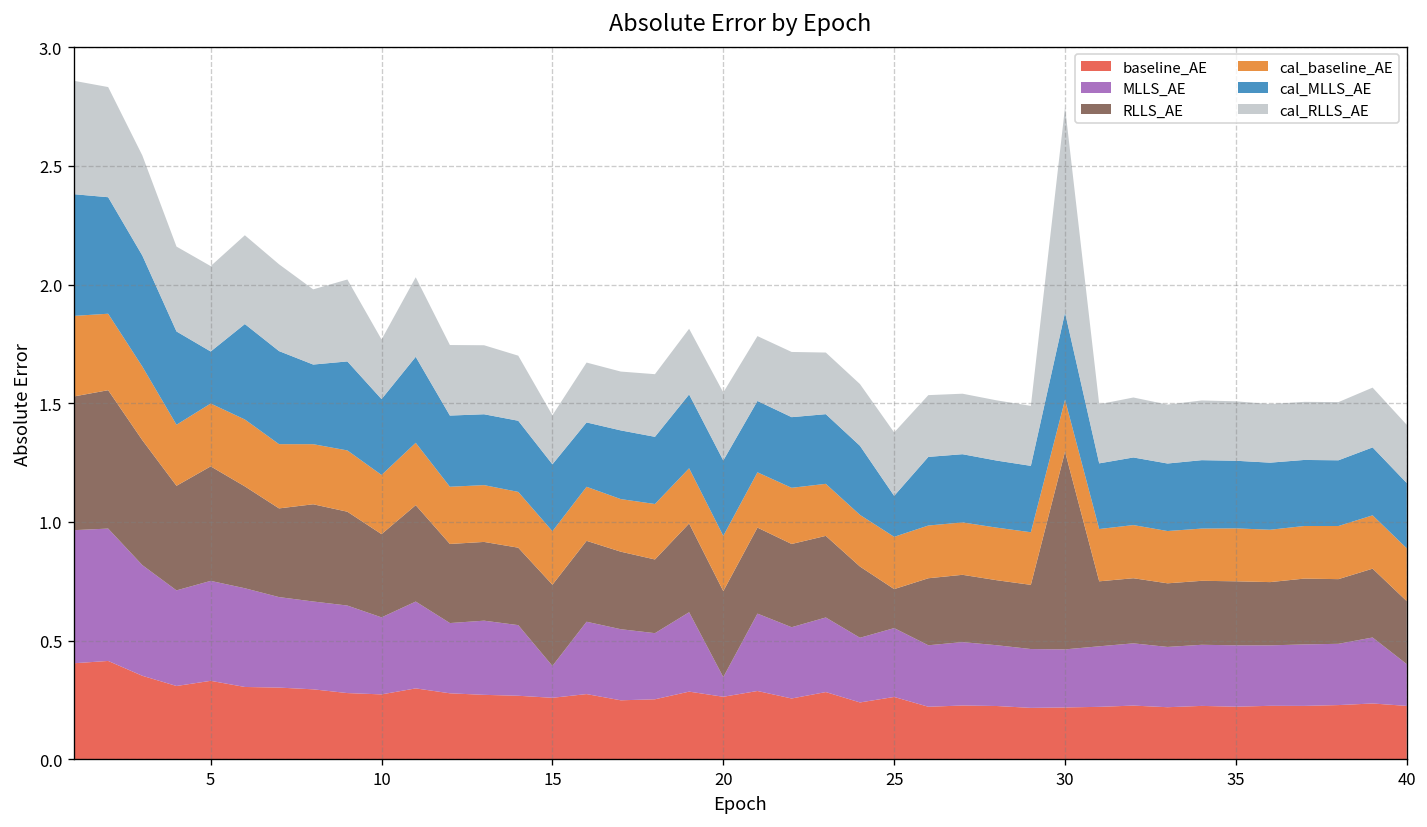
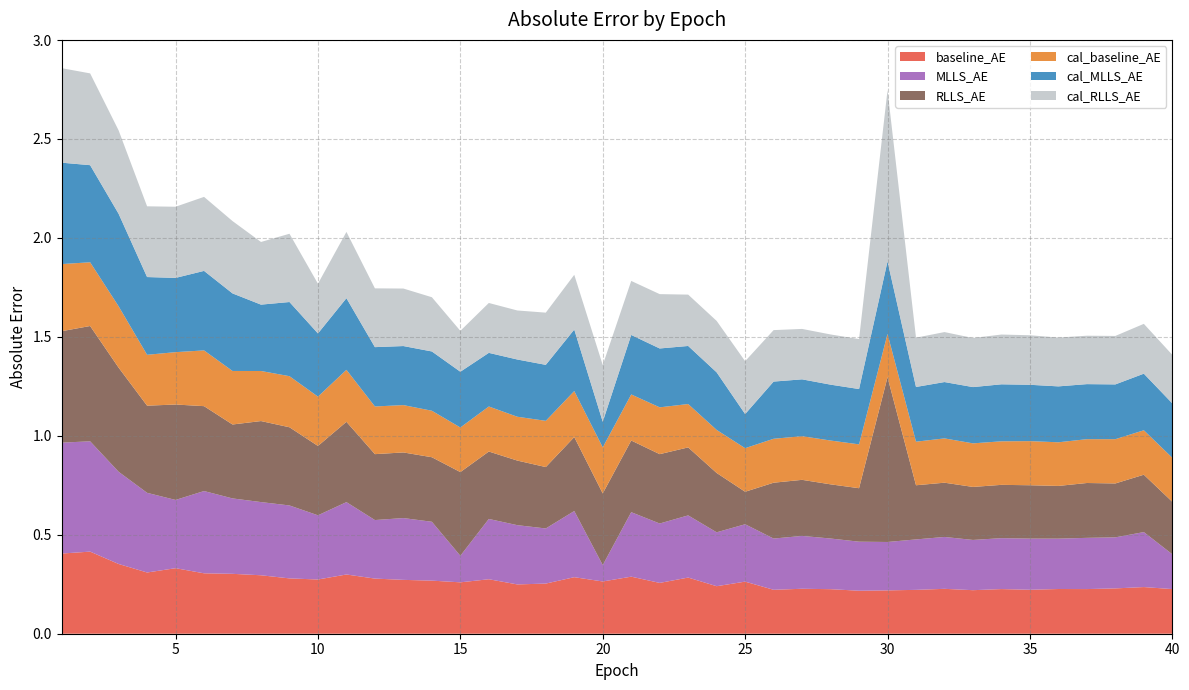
MLLS_AE, 5: 0.42 -> 0.34
cal_MLLS_AE, 5: 0.22 -> 0.38
RLLS_AE, 15: 0.34 -> 0.42
cal_MLLS_AE, 20: 0.32 -> 0.13
